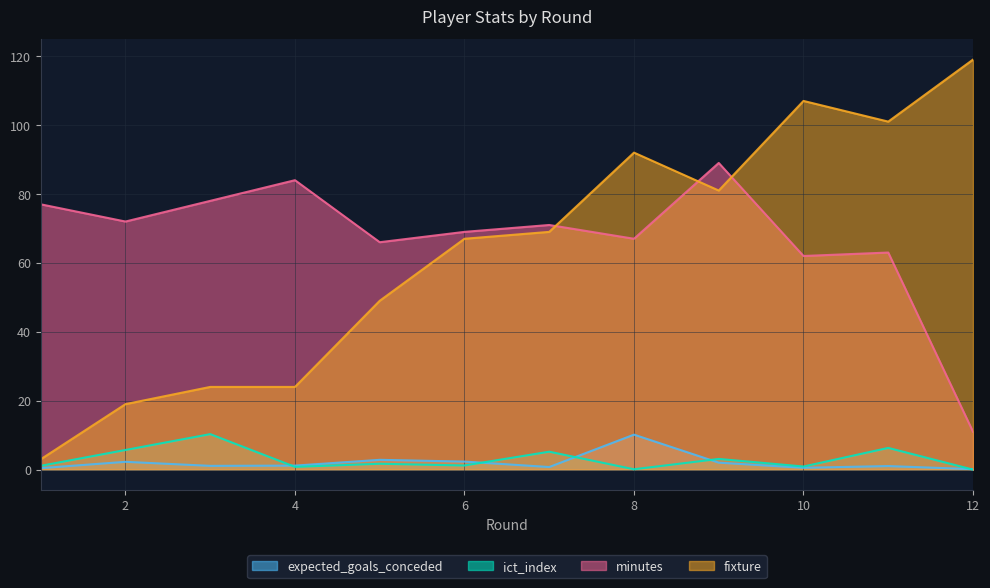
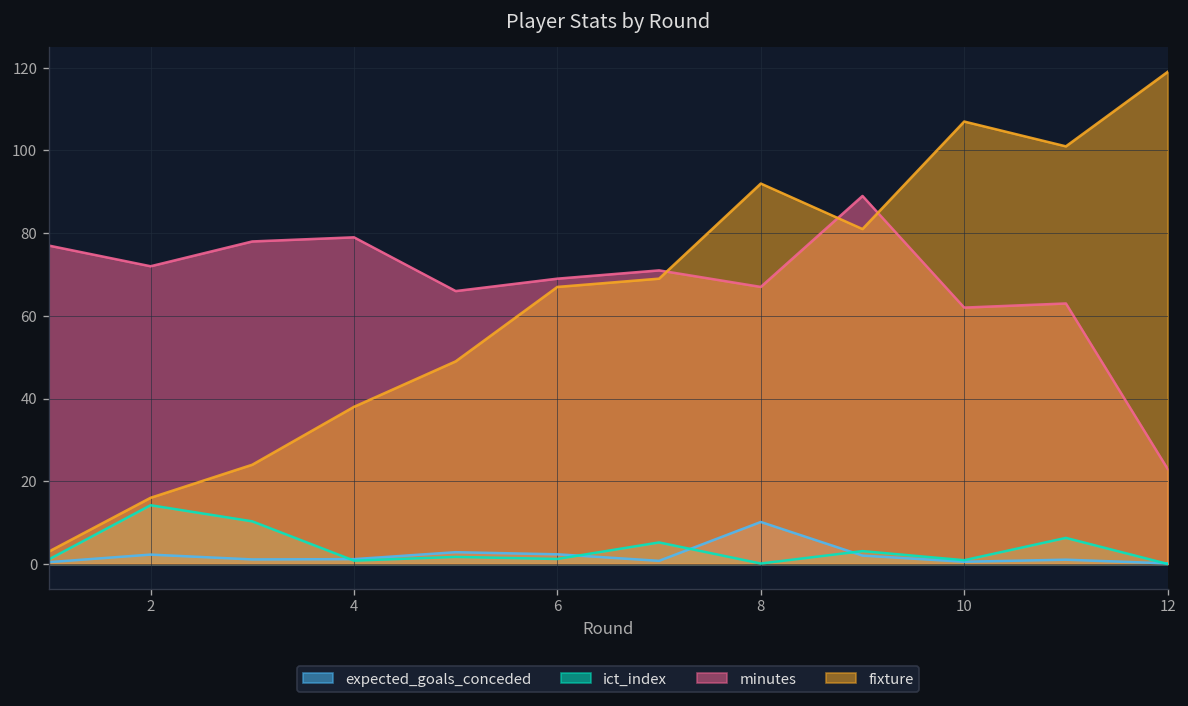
ict_index, 2: 6 -> 14
fixture, 2: 19 -> 16
minutes, 4: 84 -> 79
fixture, 4: 24 -> 38
minutes, 12: 11 -> 23
